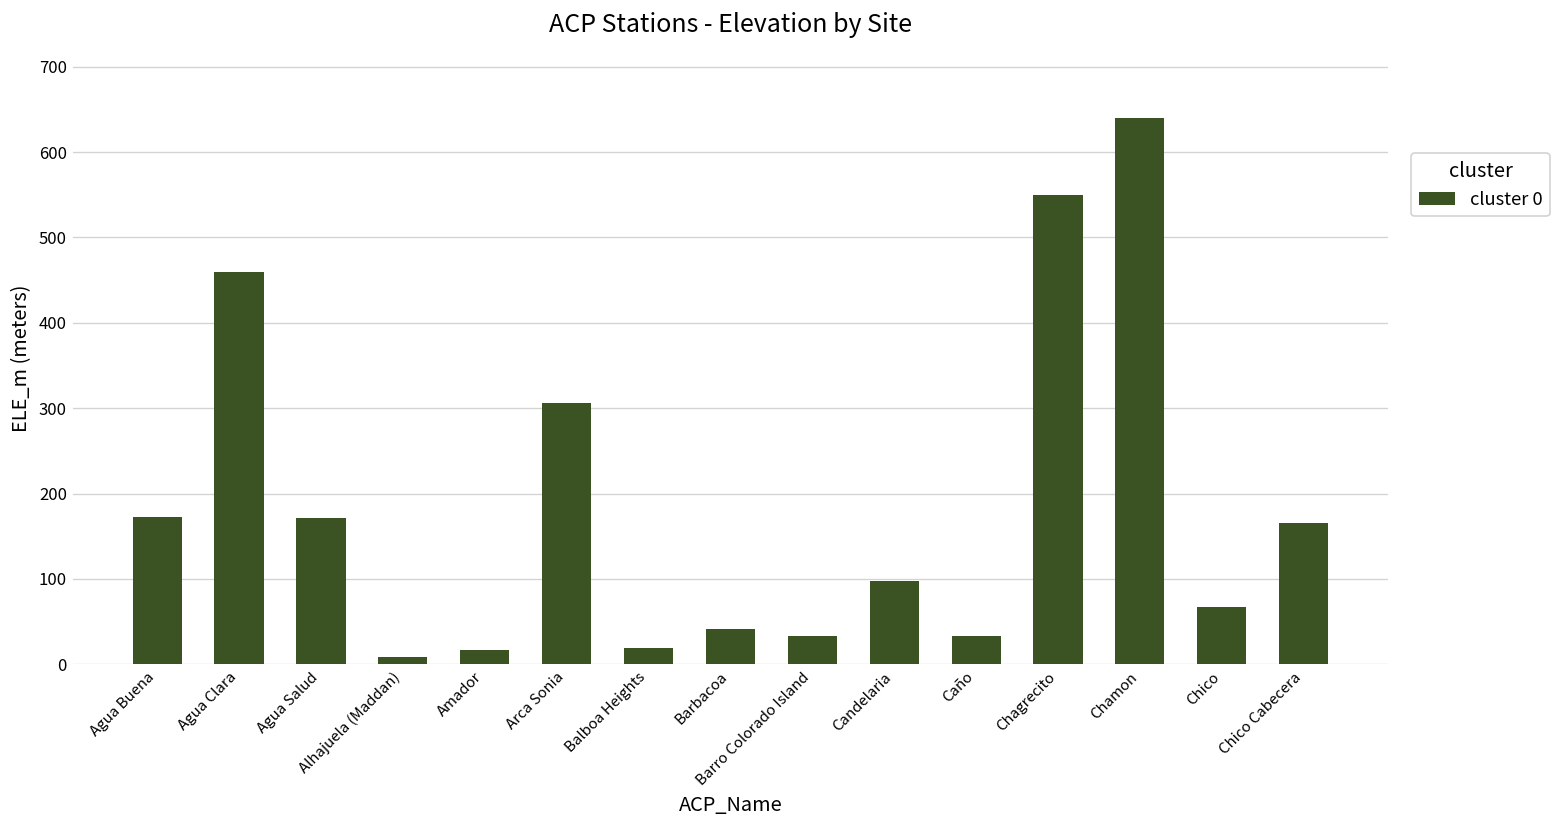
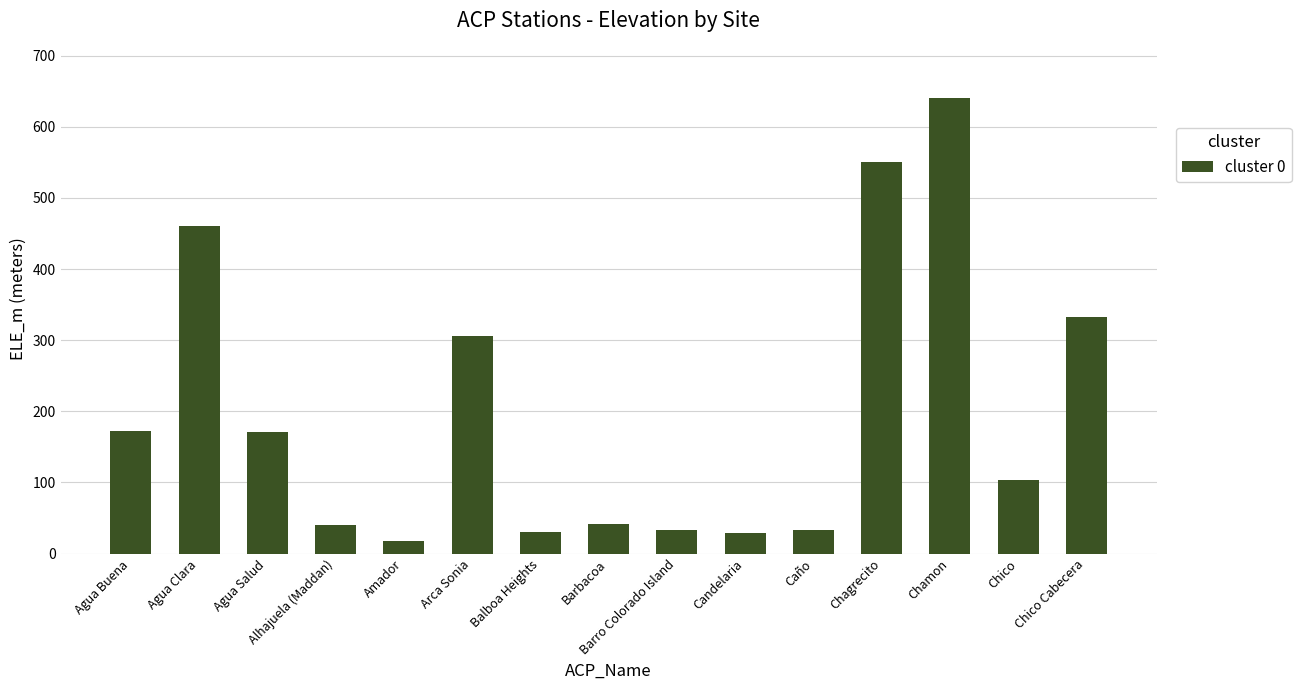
Alhajuela (Maddan): 10 -> 40
Balboa Heights: 20 -> 30
Candelaria: 100 -> 30
Chico: 70 -> 100
Chico Cabecera: 170 -> 330
